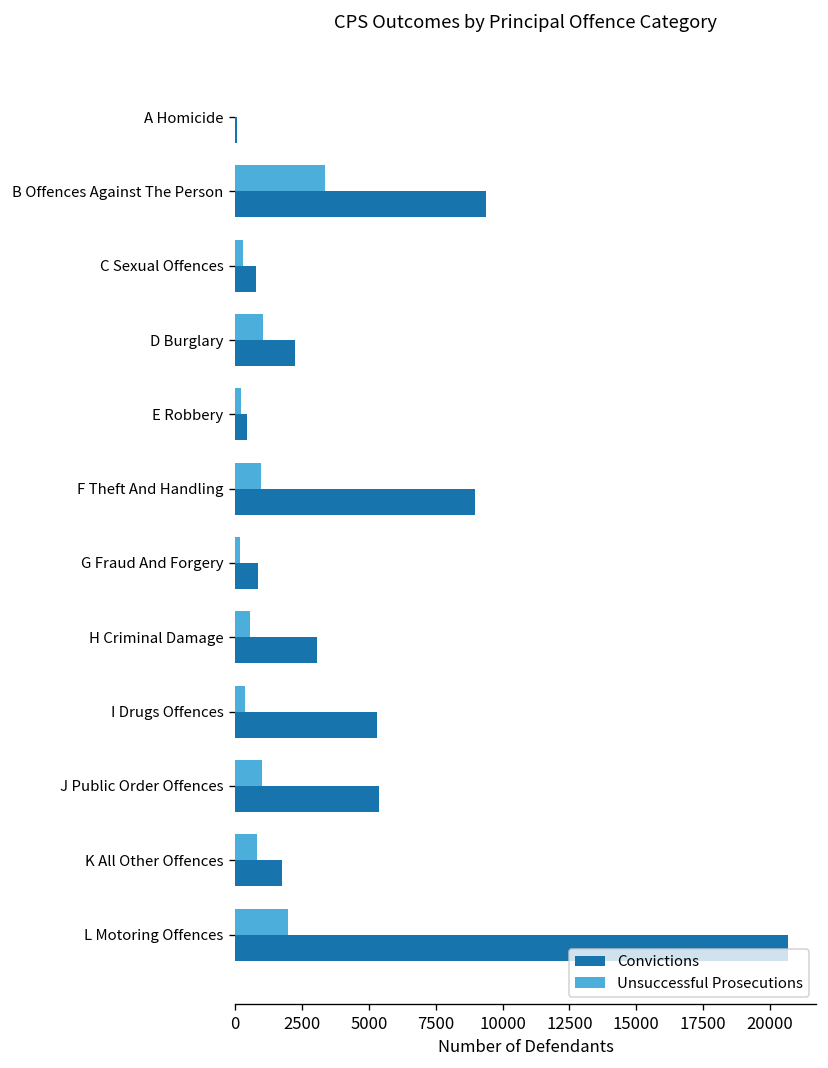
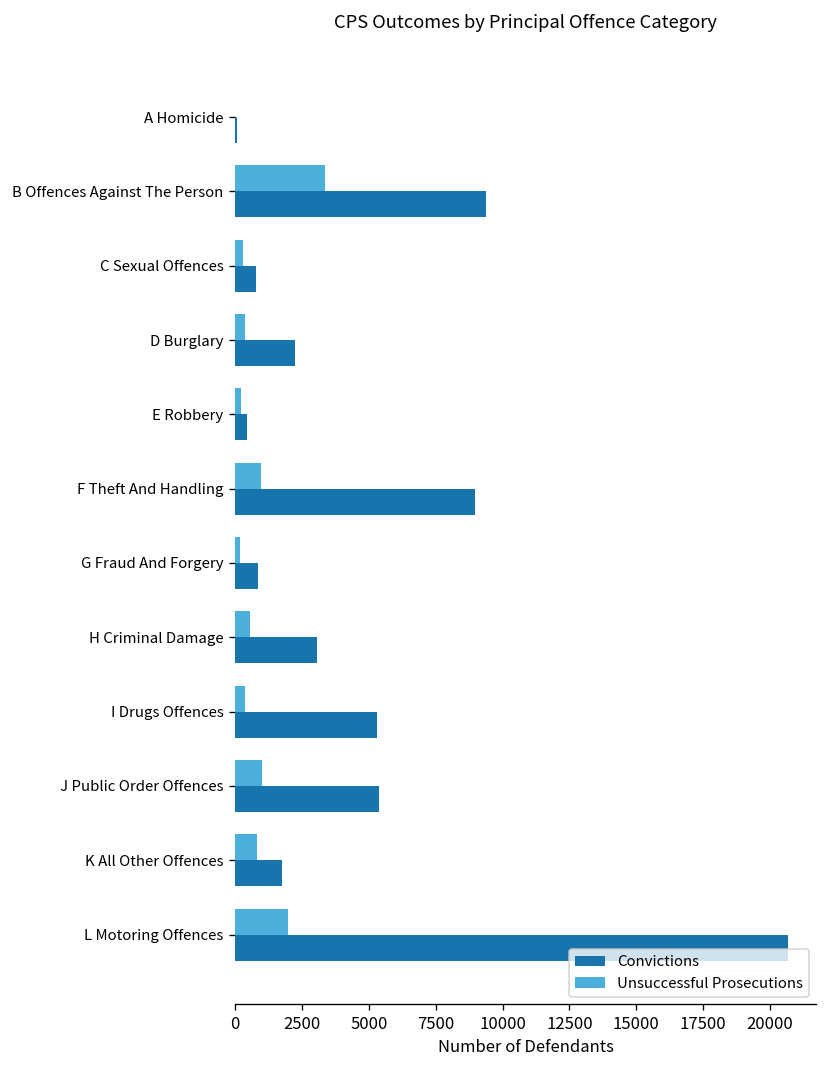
Unsuccessful Prosecutions, D Burglary: 1000 -> 400
